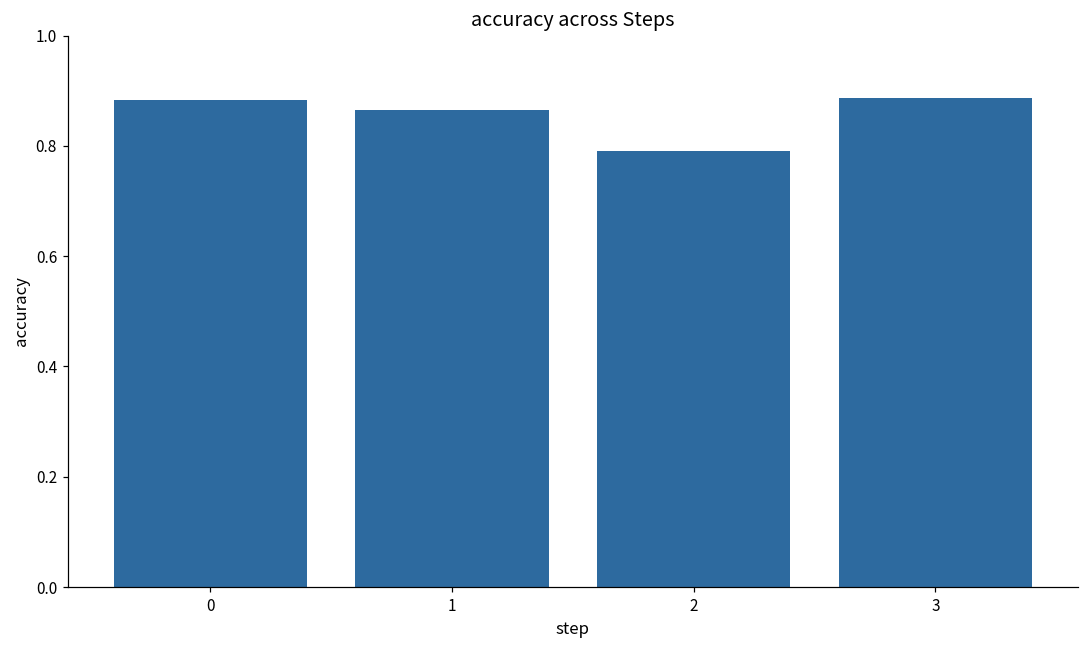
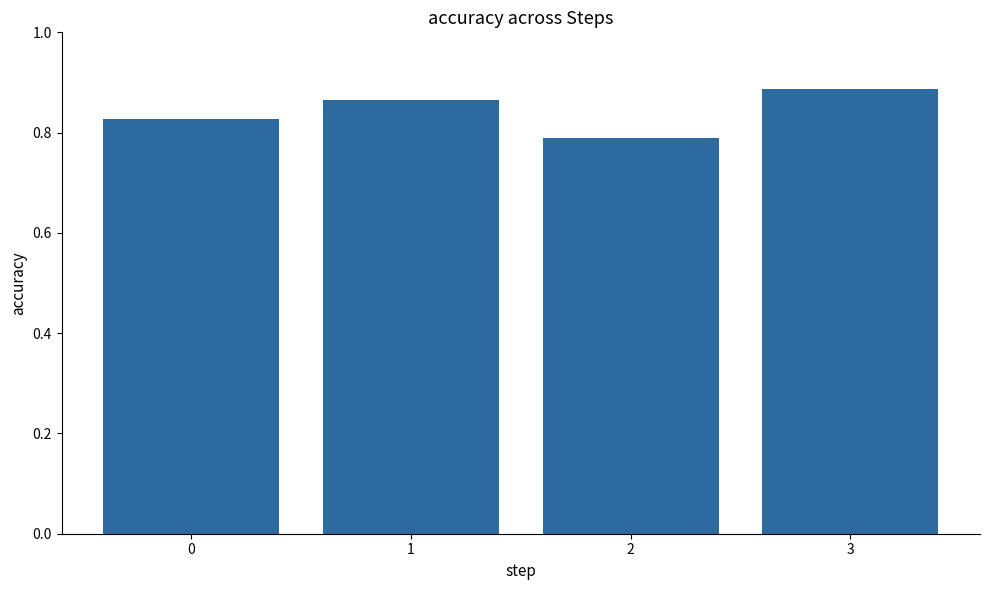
0: 0.88 -> 0.83
